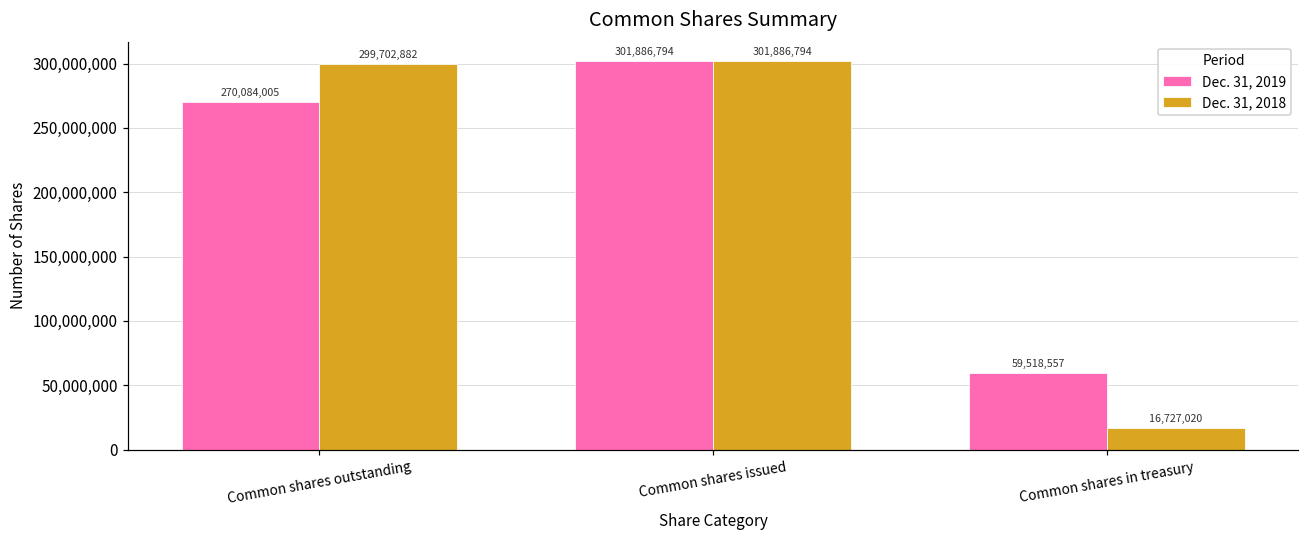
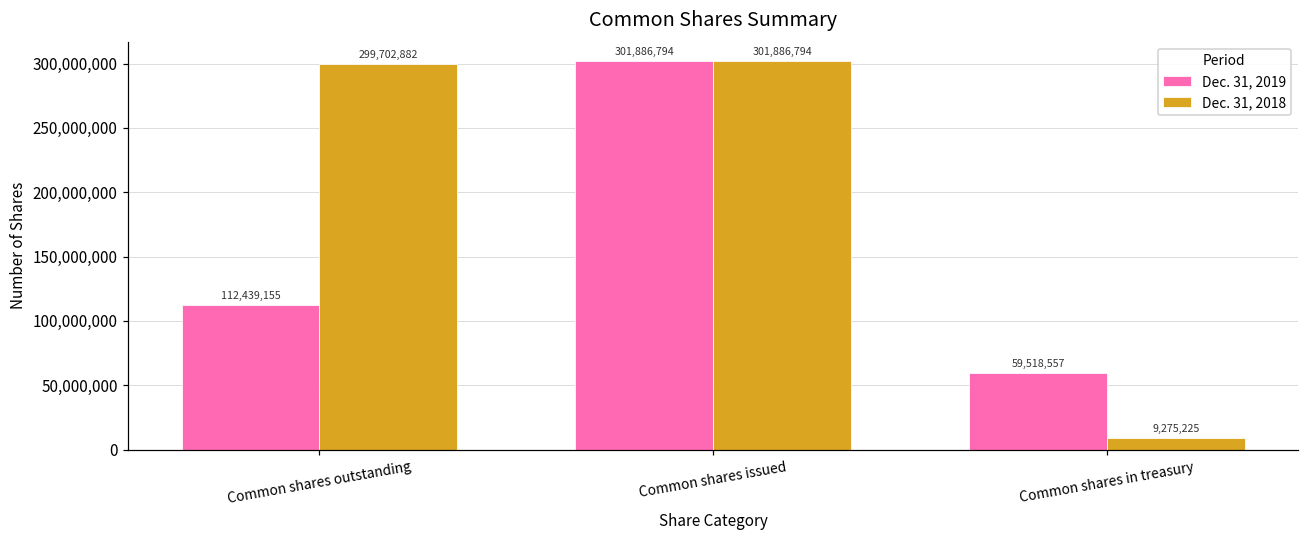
Dec. 31, 2019, Common shares outstanding: 270,084,005 -> 112,439,155
Dec. 31, 2018, Common shares in treasury: 16,727,020 -> 9,275,225
